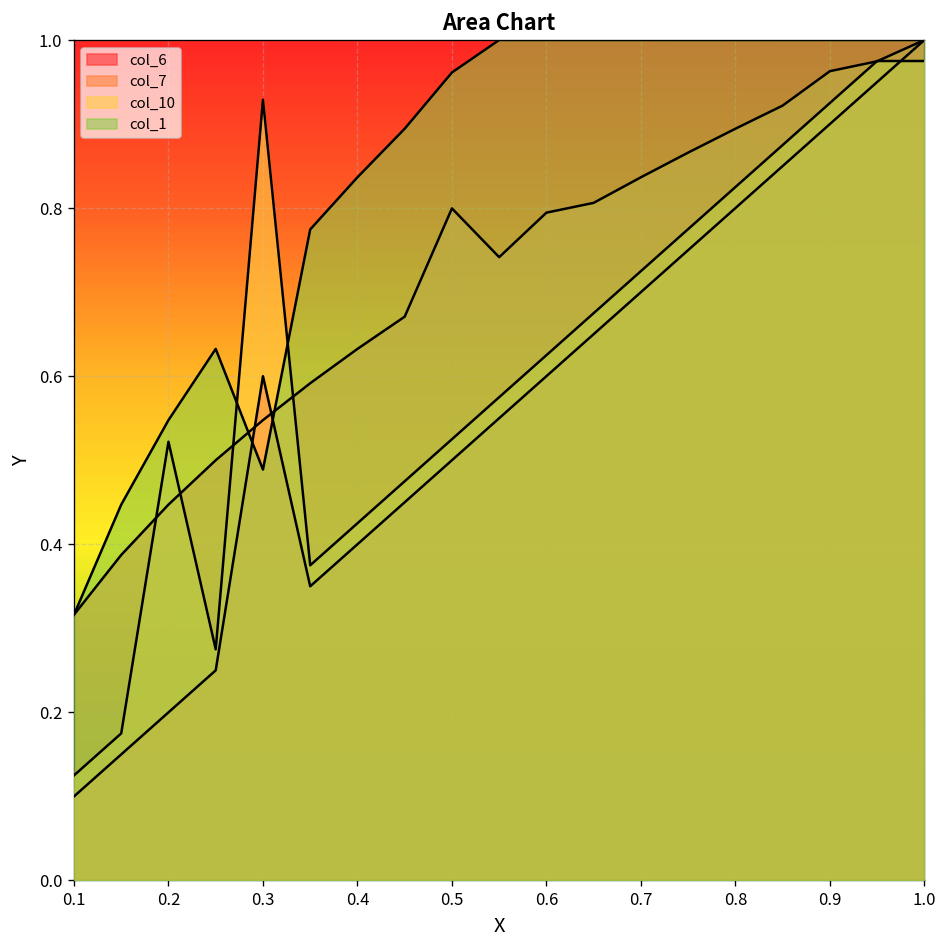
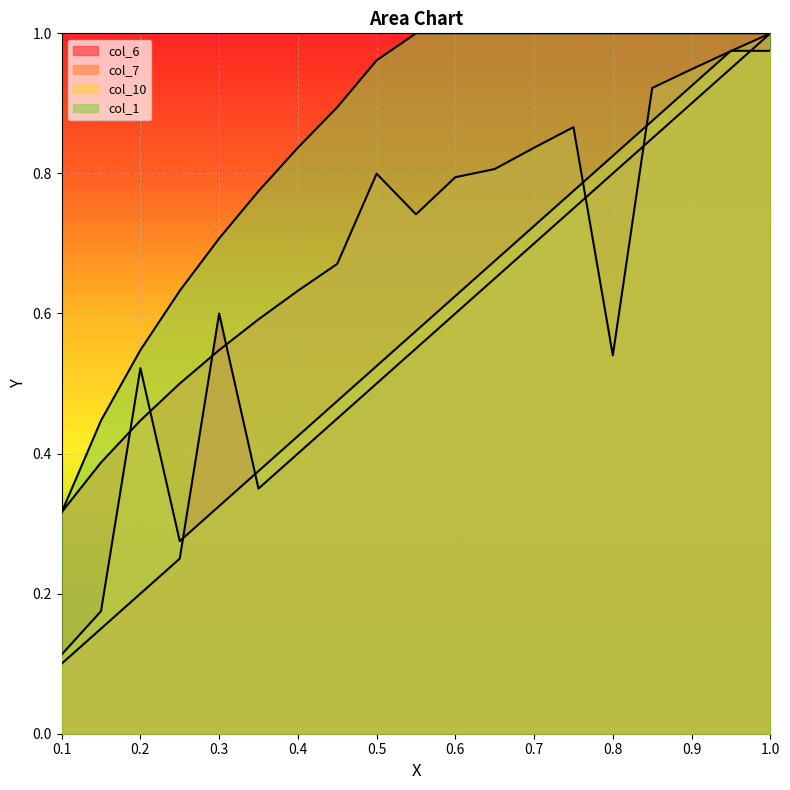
col_10, 0.1: 0.13 -> 0.11
col_10, 0.3: 0.93 -> 0.33
col_1, 0.3: 0.49 -> 0.71
col_7, 0.8: 0.89 -> 0.54
col_7, 0.9: 0.96 -> 0.95
